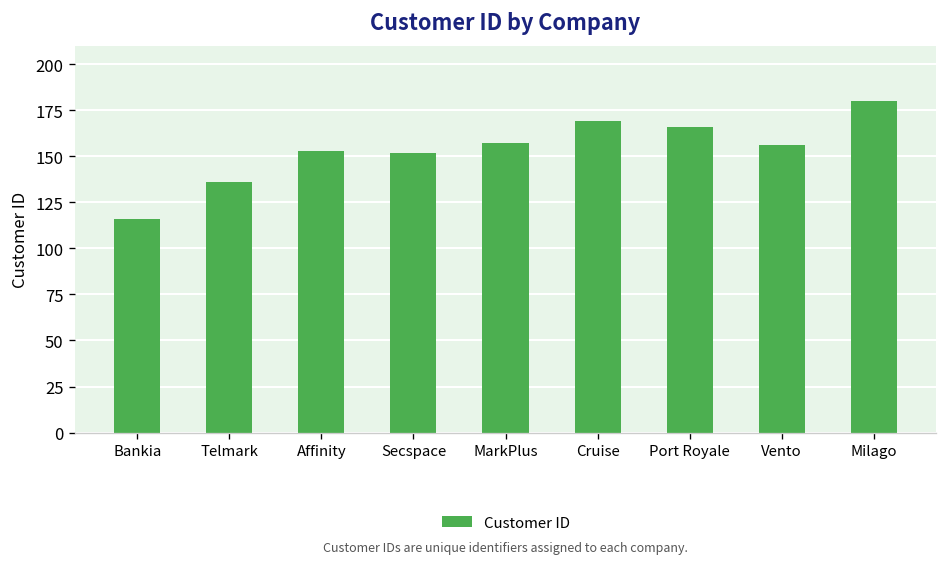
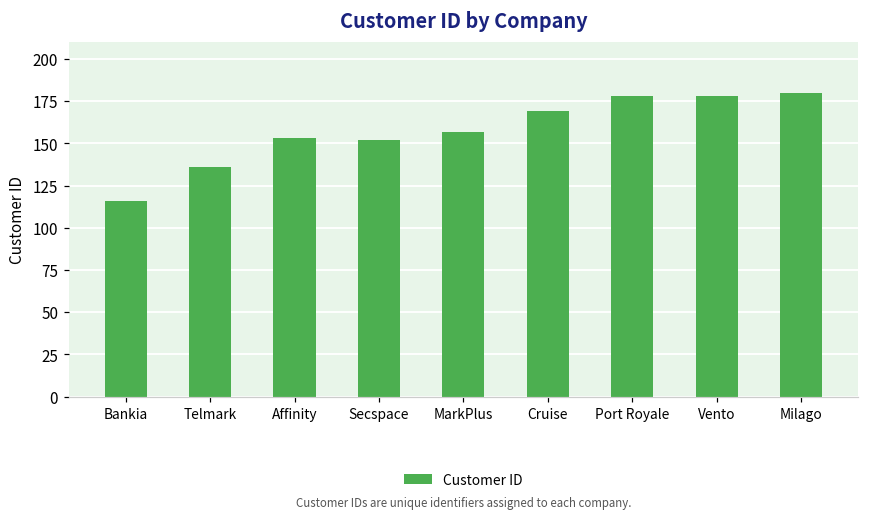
Port Royale: 166 -> 178
Vento: 156 -> 178
